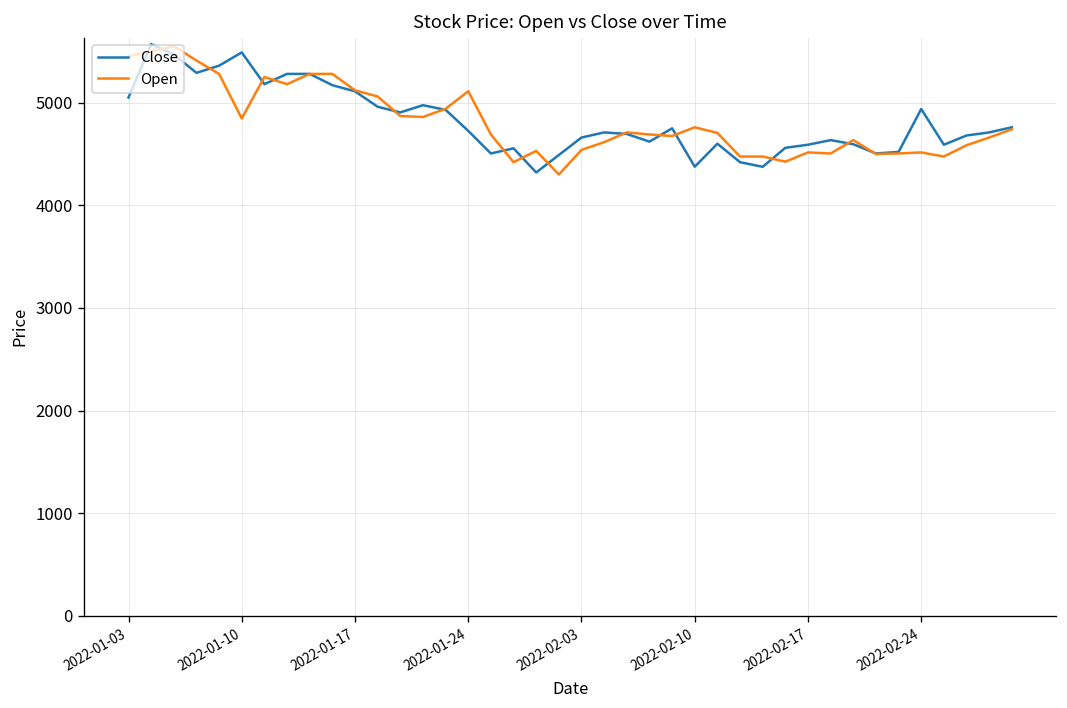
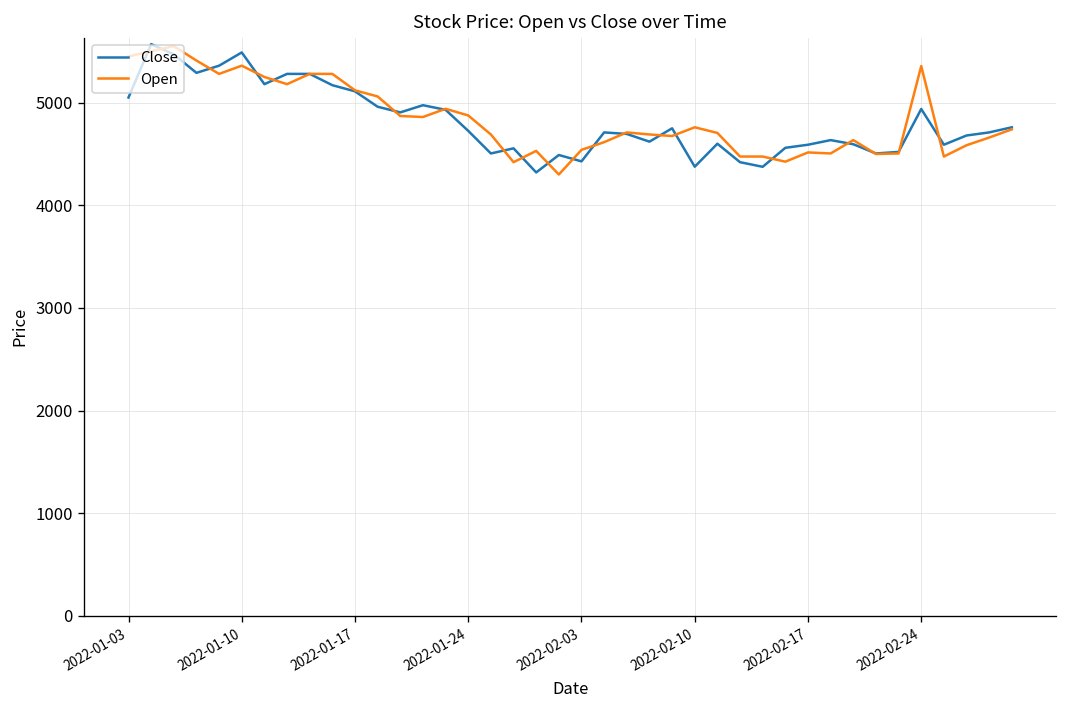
Open, 2022-01-10: 4800 -> 5400
Open, 2022-01-24: 5100 -> 4900
Close, 2022-02-03: 4700 -> 4400
Open, 2022-02-24: 4500 -> 5400
